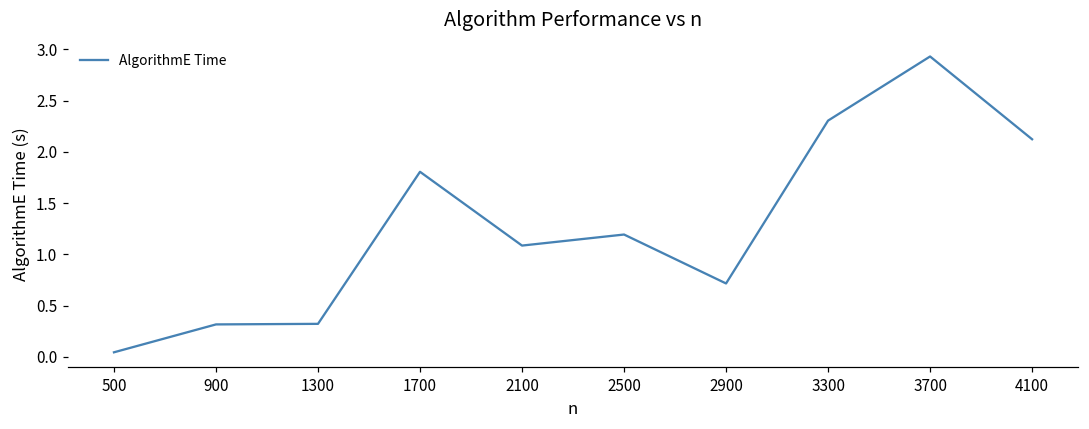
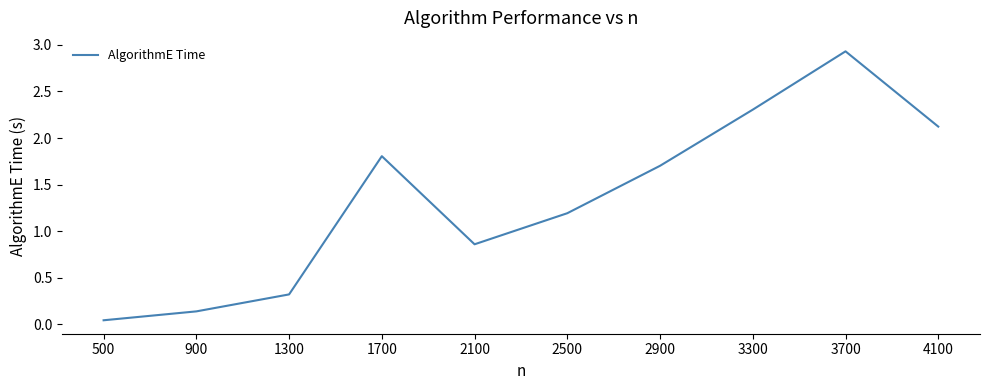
900: 0.3 -> 0.1
2100: 1.1 -> 0.9
2900: 0.7 -> 1.7
